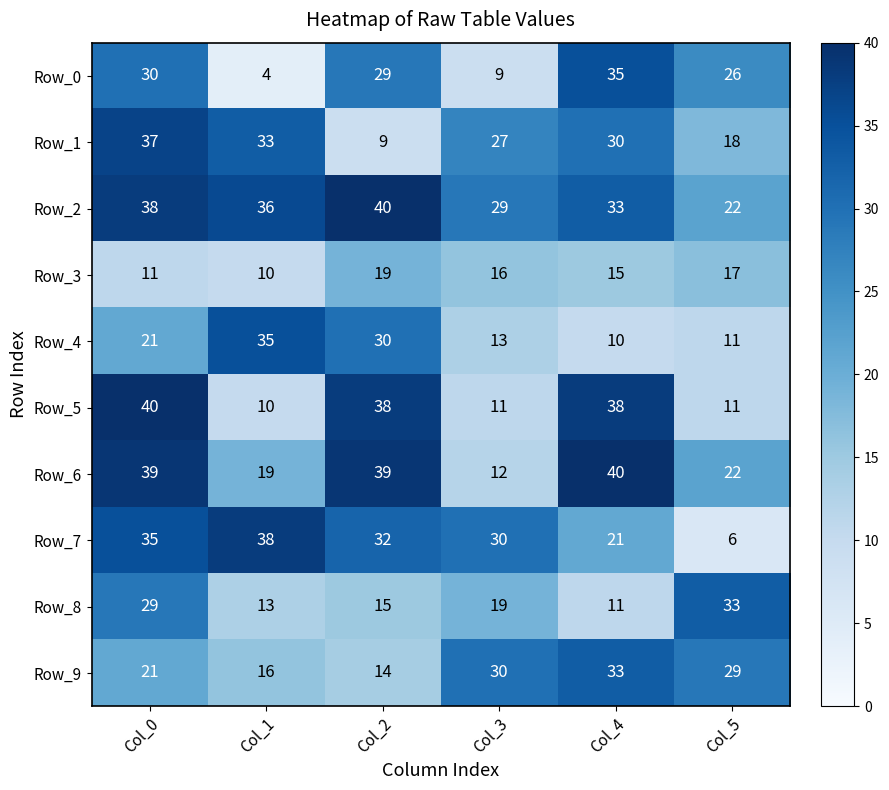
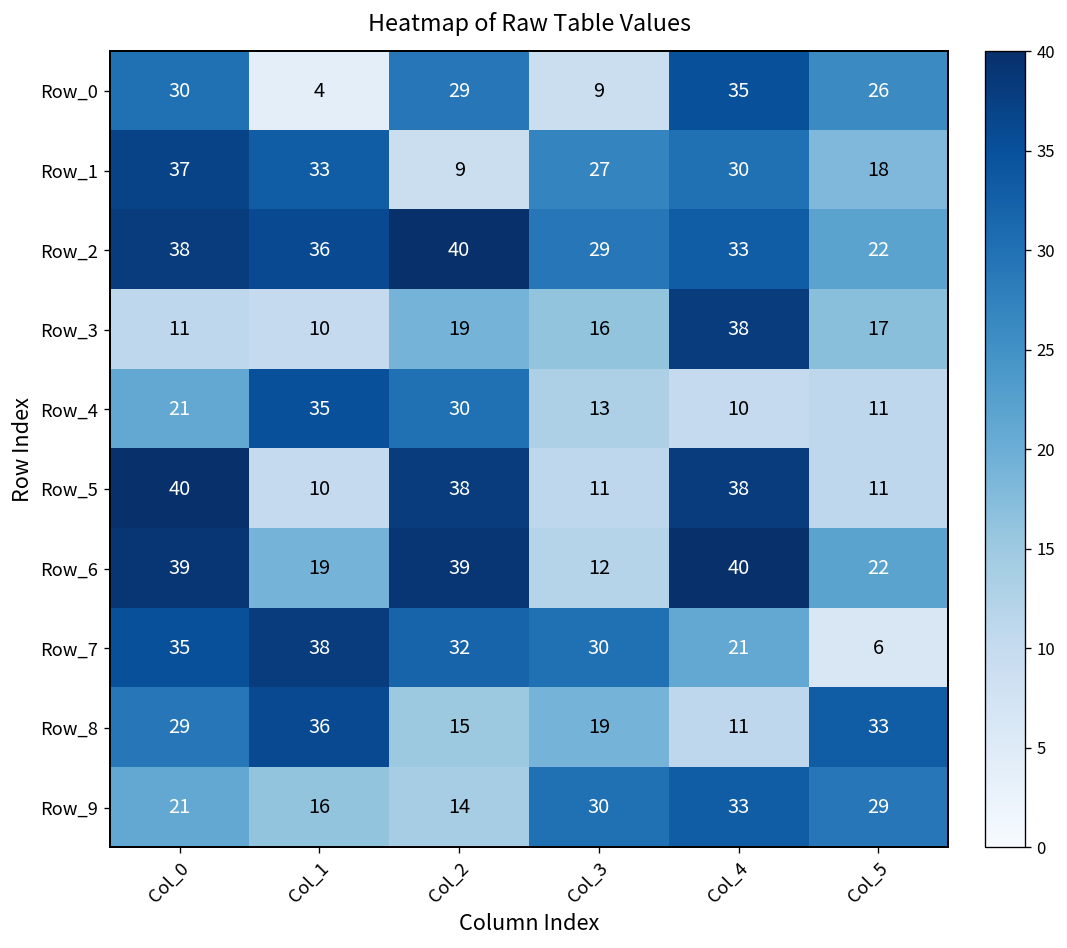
Row_3, Col_4: 15 -> 38
Row_8, Col_1: 13 -> 36
